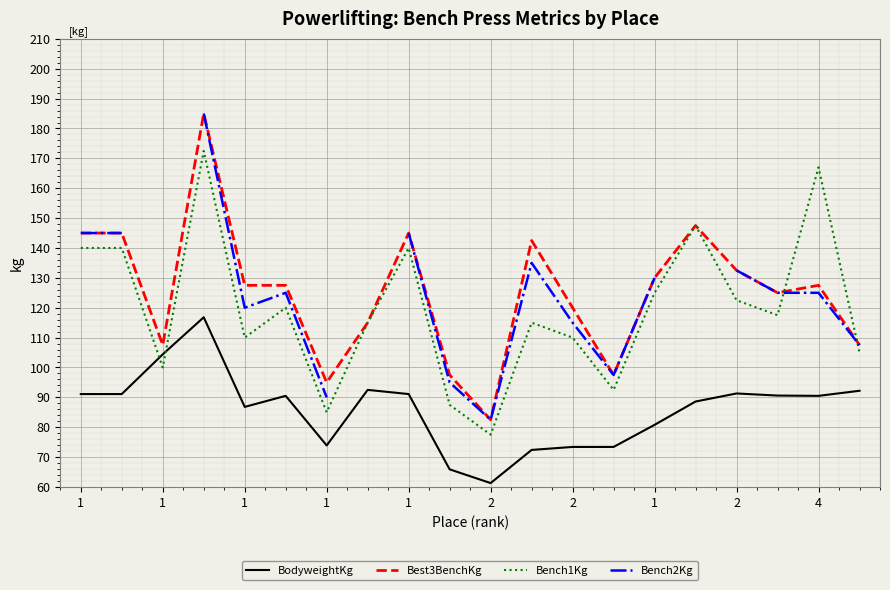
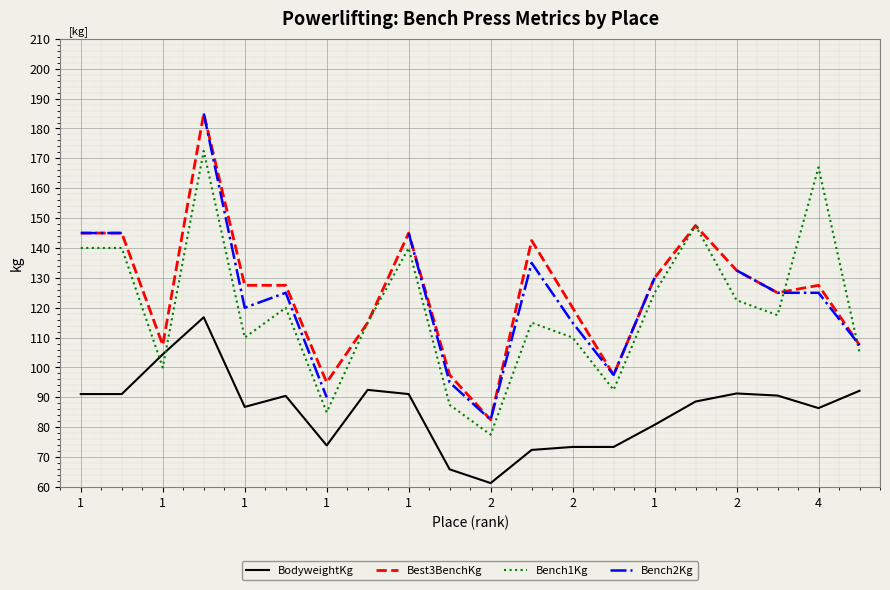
BodyweightKg, 4: 91 -> 86
